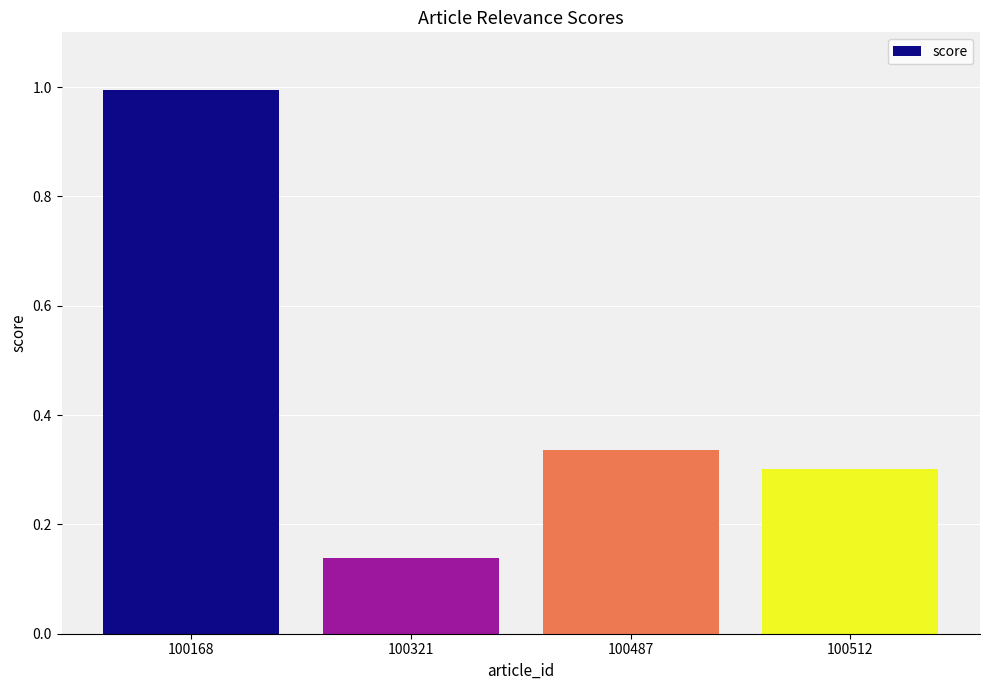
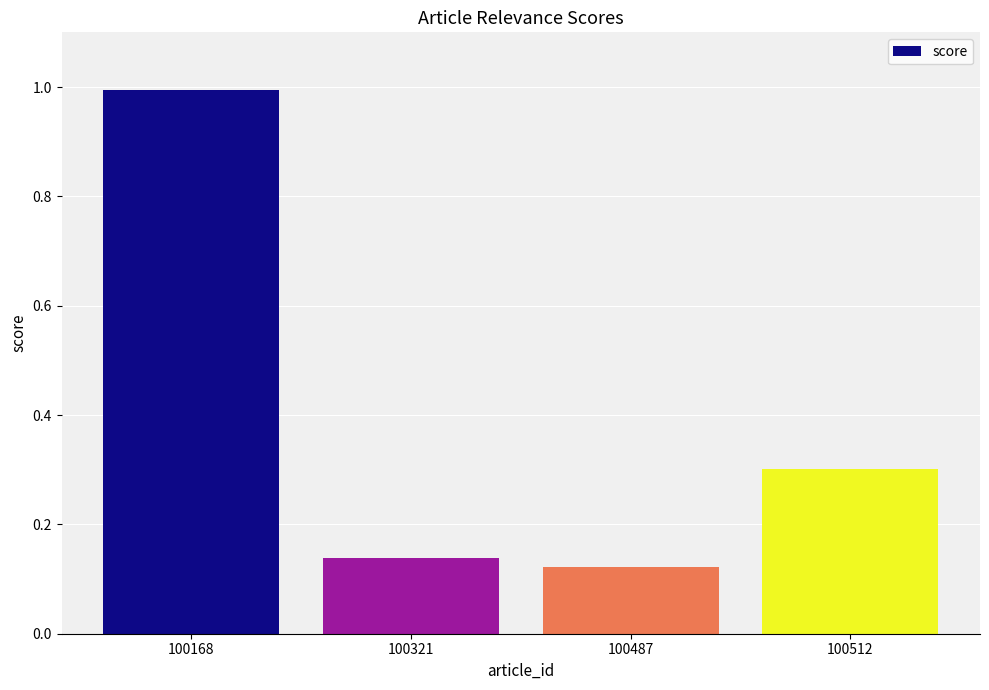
100487: 0.34 -> 0.12
